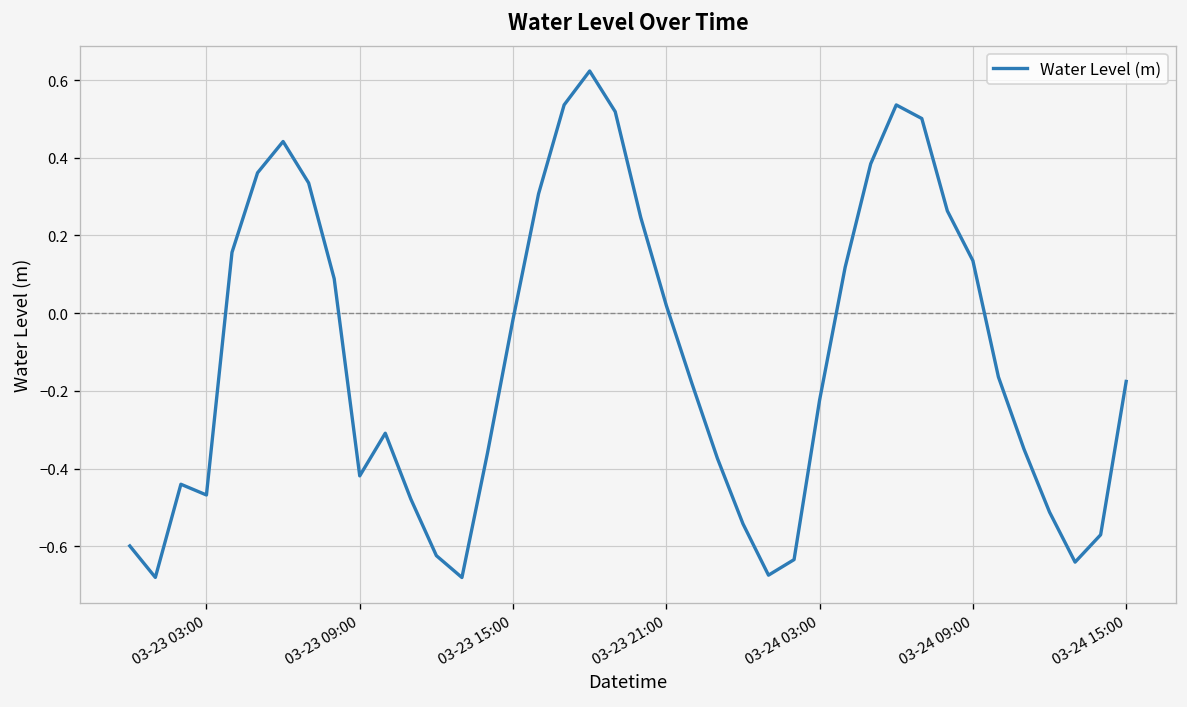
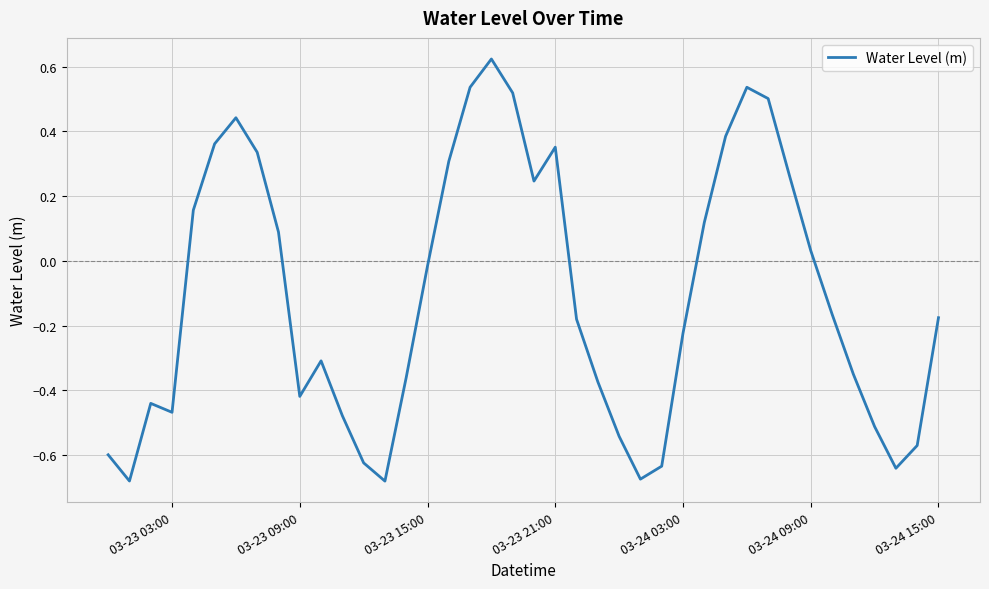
03-23 21:00: 0.02 -> 0.35
03-24 09:00: 0.14 -> 0.03
